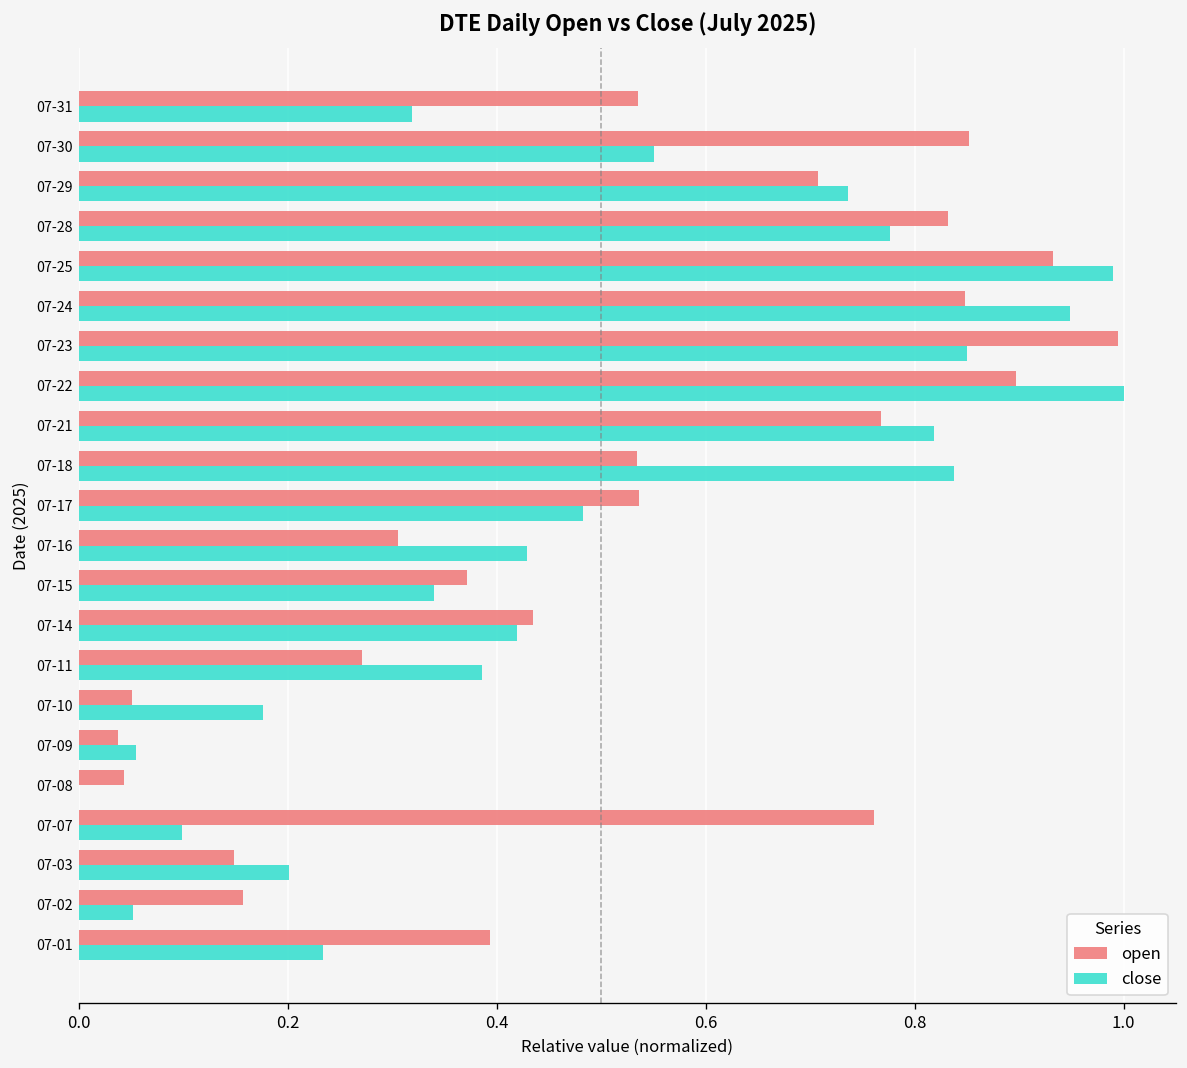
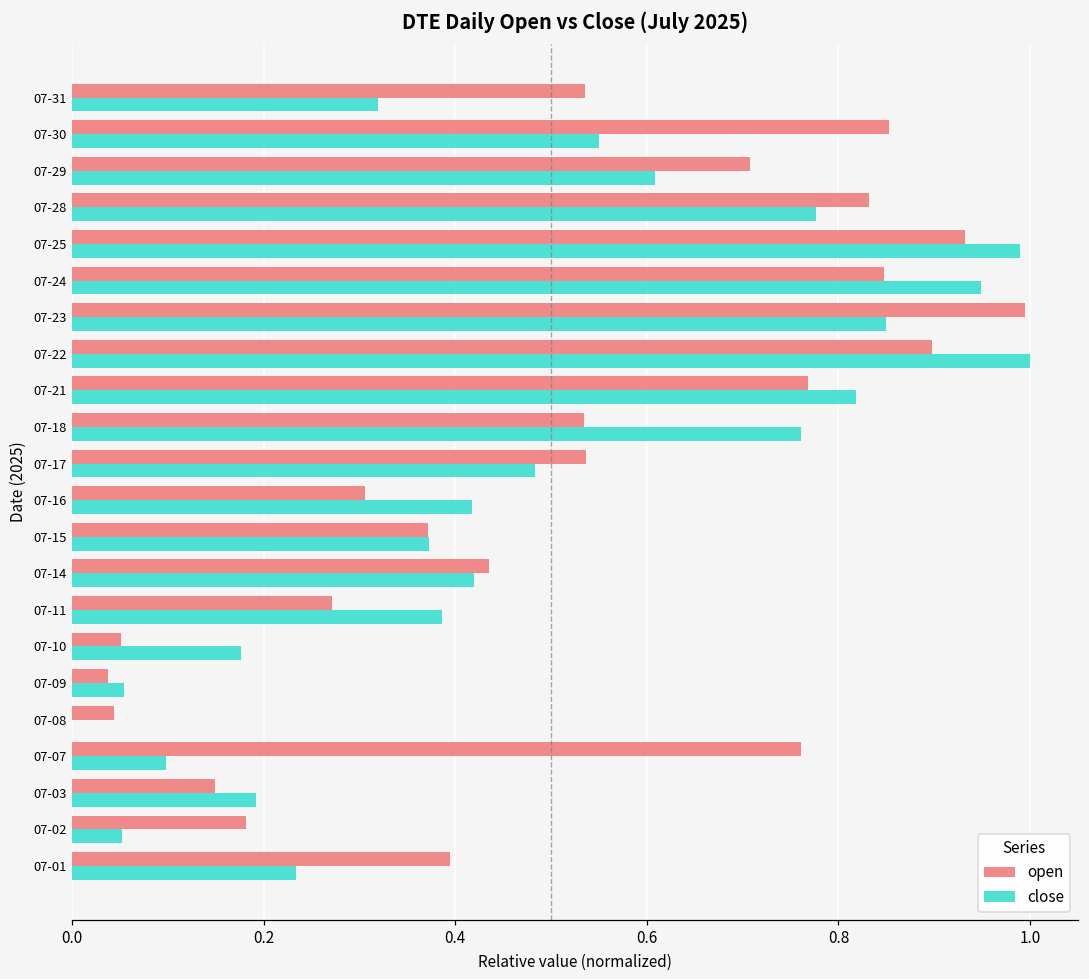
close, 07-29: 0.74 -> 0.61
close, 07-18: 0.84 -> 0.76
close, 07-16: 0.43 -> 0.42
close, 07-15: 0.34 -> 0.37
close, 07-03: 0.20 -> 0.19
open, 07-02: 0.16 -> 0.18
